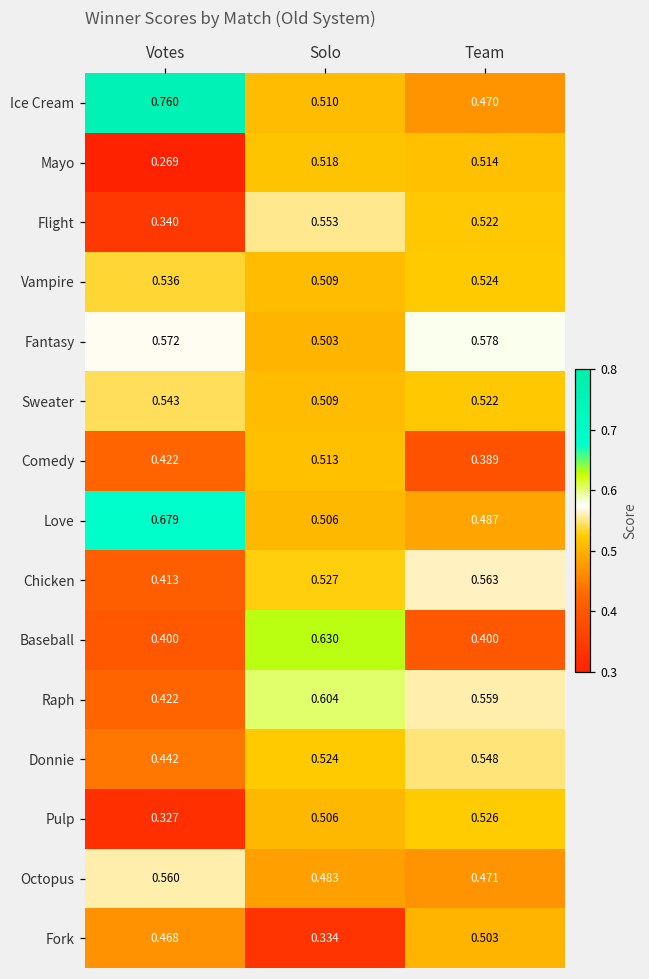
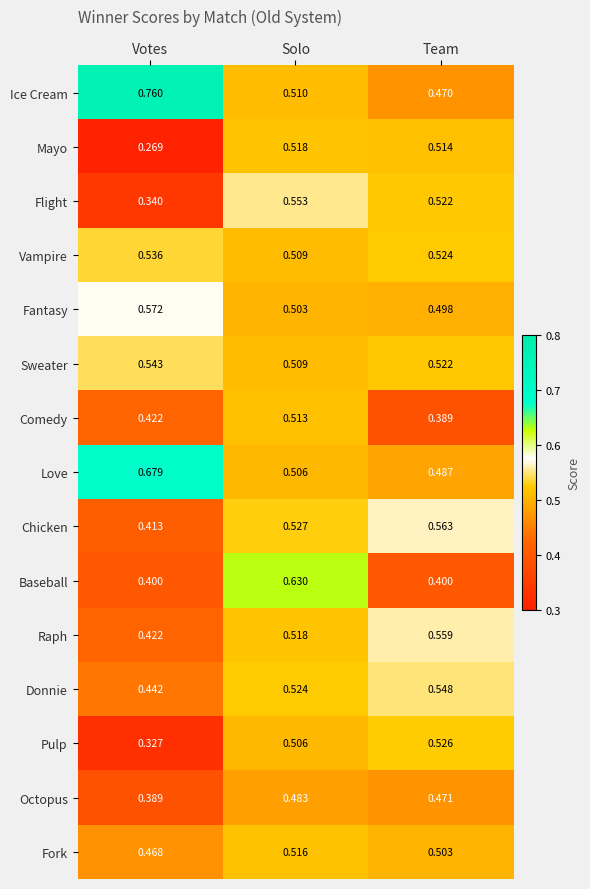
Fantasy, Team: 0.578 -> 0.498
Raph, Solo: 0.604 -> 0.518
Octopus, Votes: 0.560 -> 0.389
Fork, Solo: 0.334 -> 0.516
